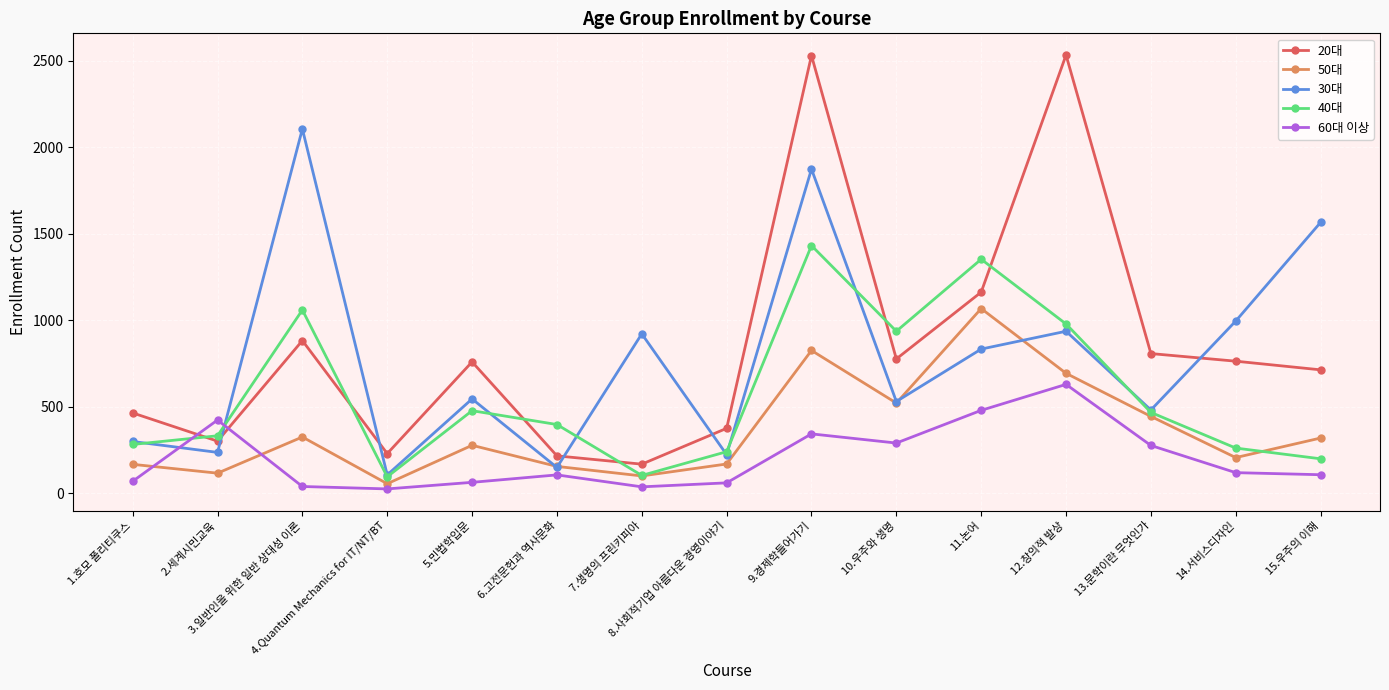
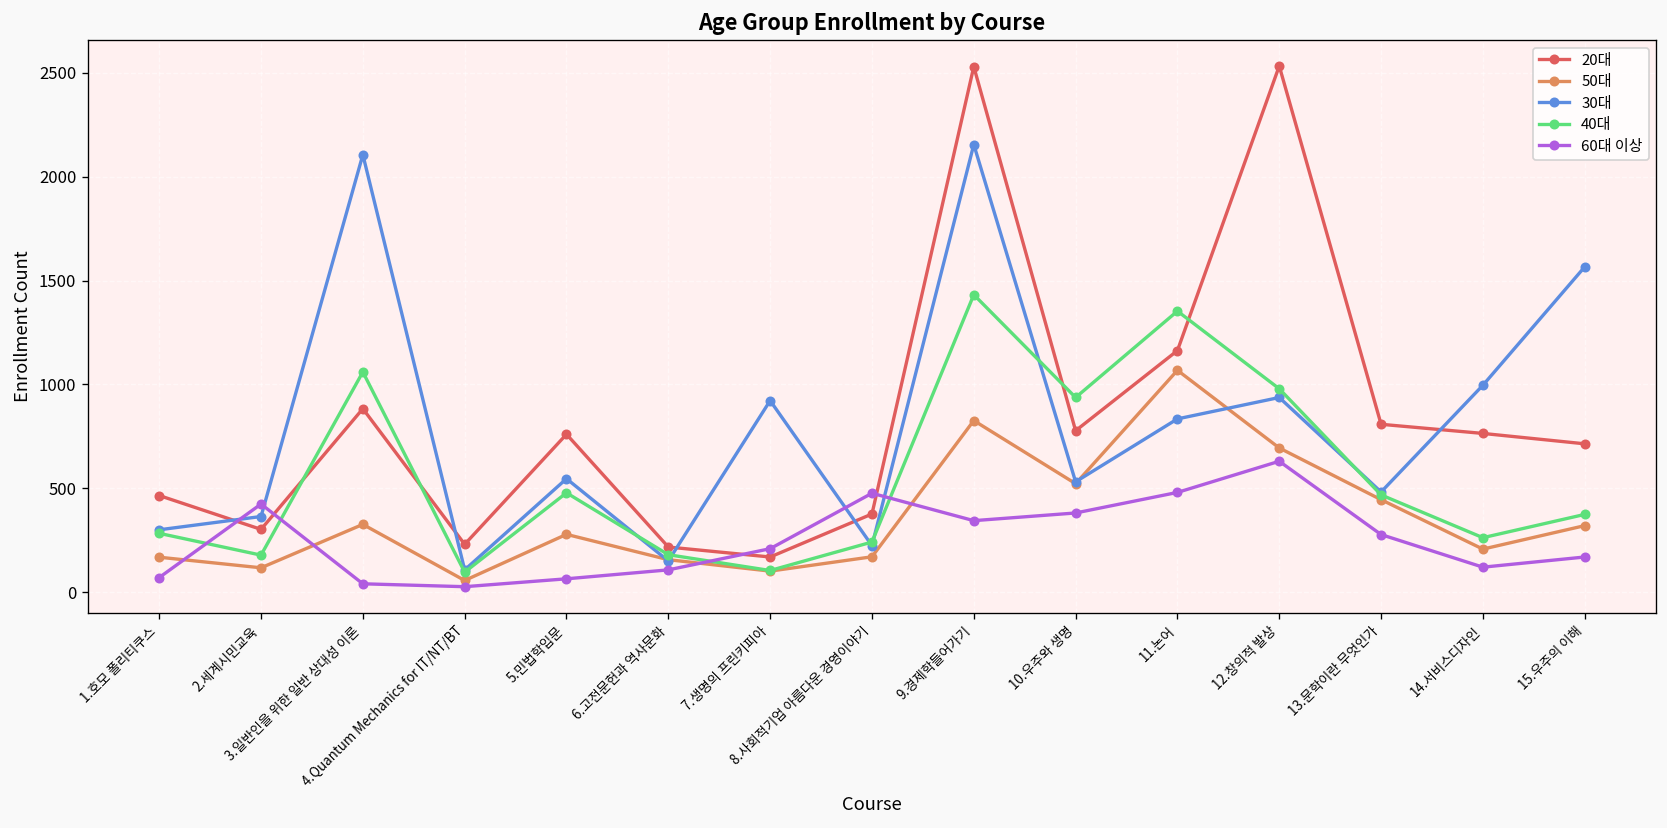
30대, 2.세계시민교육: 240 -> 360
40대, 2.세계시민교육: 330 -> 180
40대, 6.고전문헌과 역사문화: 400 -> 180
60대 이상, 7.생명의 프린키피아: 40 -> 210
60대 이상, 8.사회적기업 아름다운 경영이야기: 60 -> 480
30대, 9.경제학들어가기: 1870 -> 2160
60대 이상, 10.우주와 생명: 290 -> 380
40대, 15.우주의 이해: 200 -> 370
60대 이상, 15.우주의 이해: 110 -> 170
